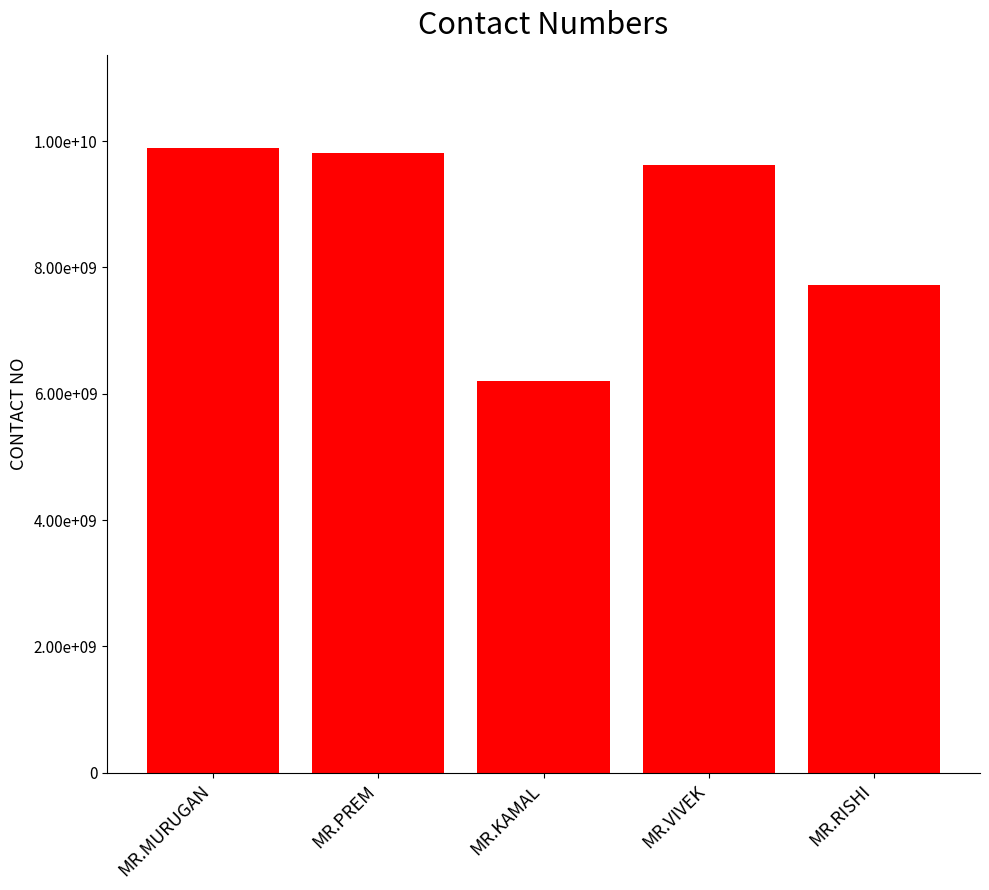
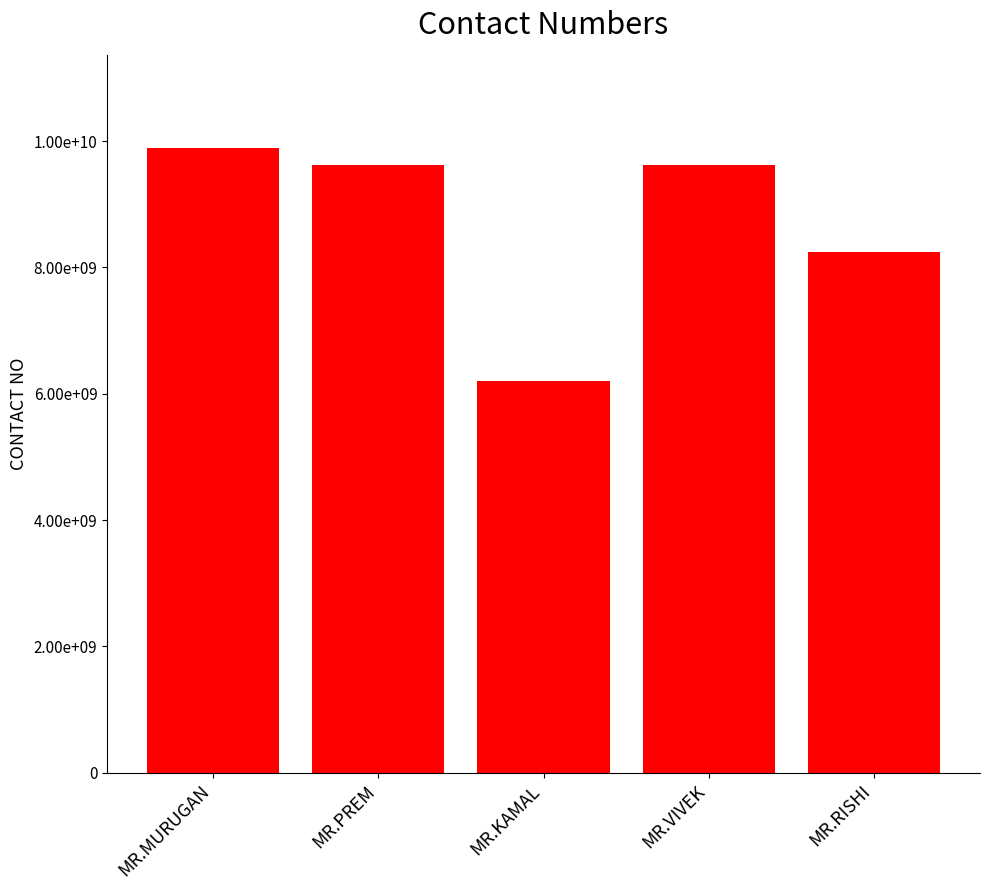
MR.PREM: 9800000000 -> 9600000000
MR.RISHI: 7700000000 -> 8200000000
